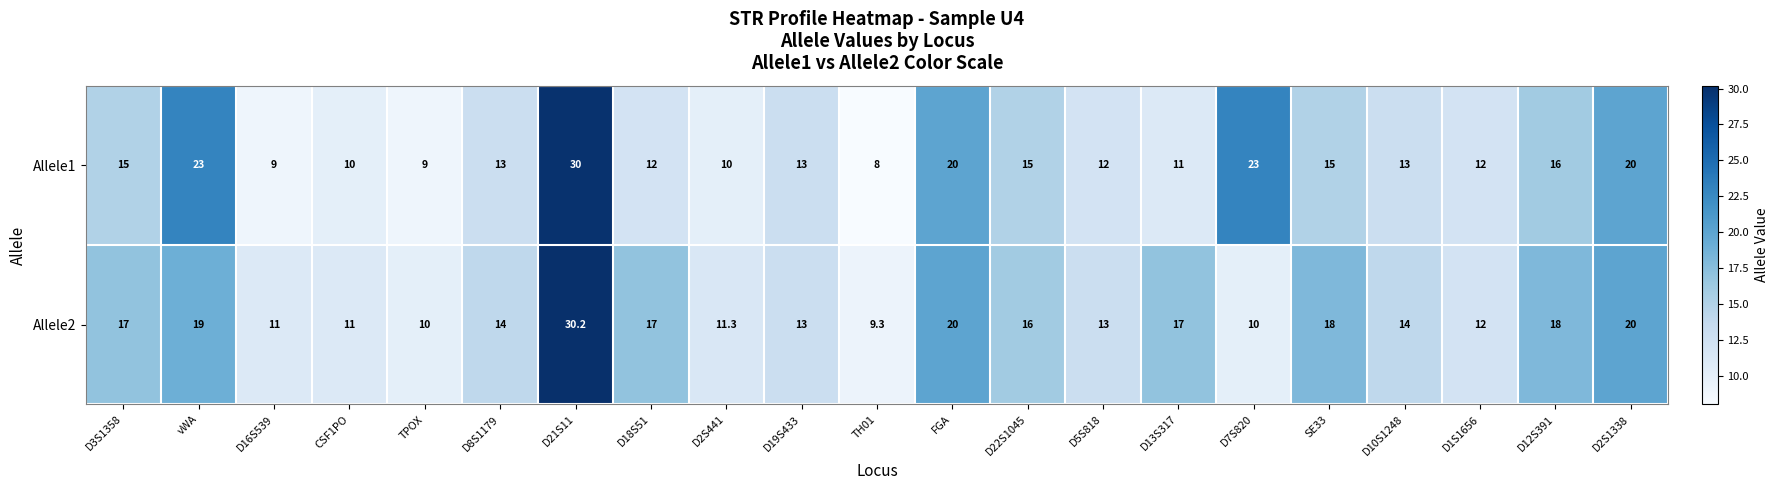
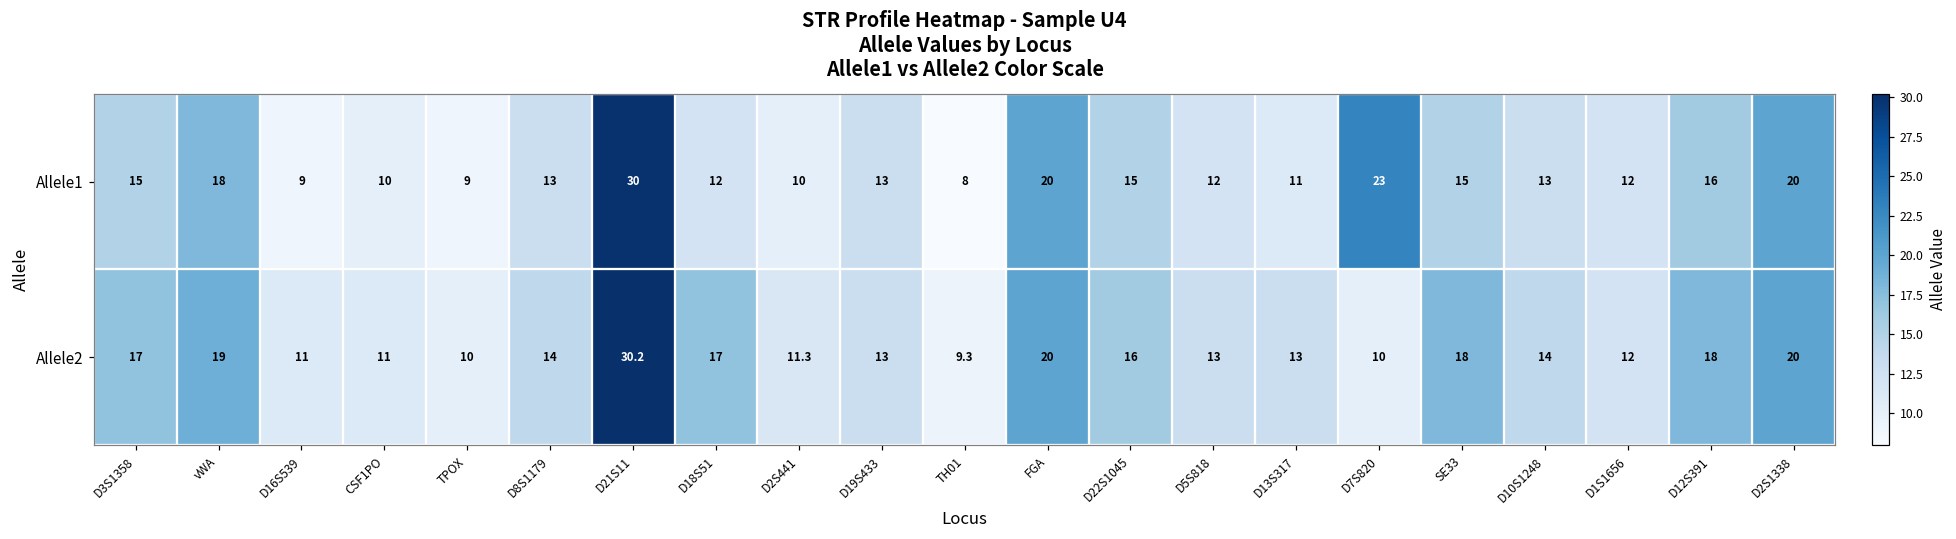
Allele1, vWA: 23 -> 18
Allele2, D13S317: 17 -> 13
